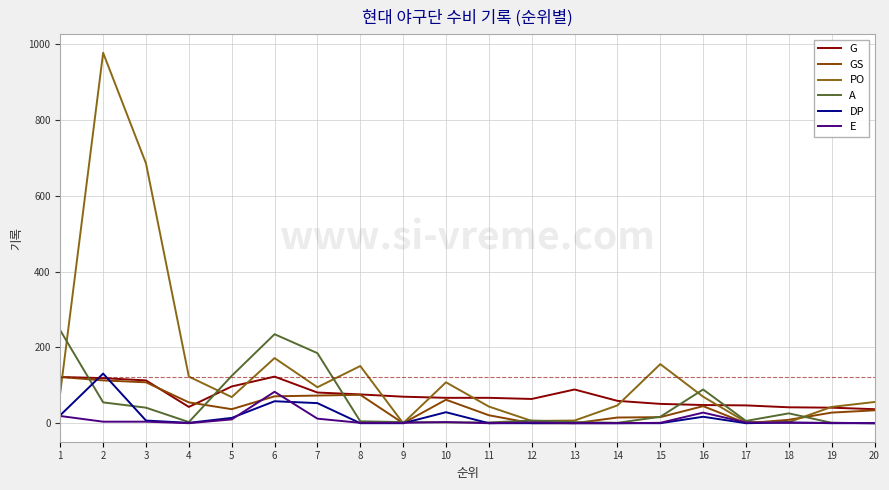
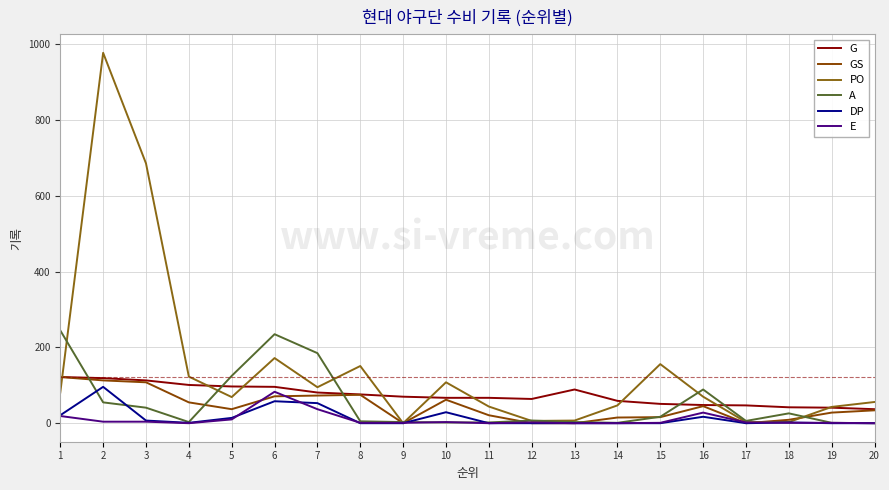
DP, 2: 130 -> 100
G, 4: 40 -> 100
G, 6: 120 -> 100
E, 7: 10 -> 40
